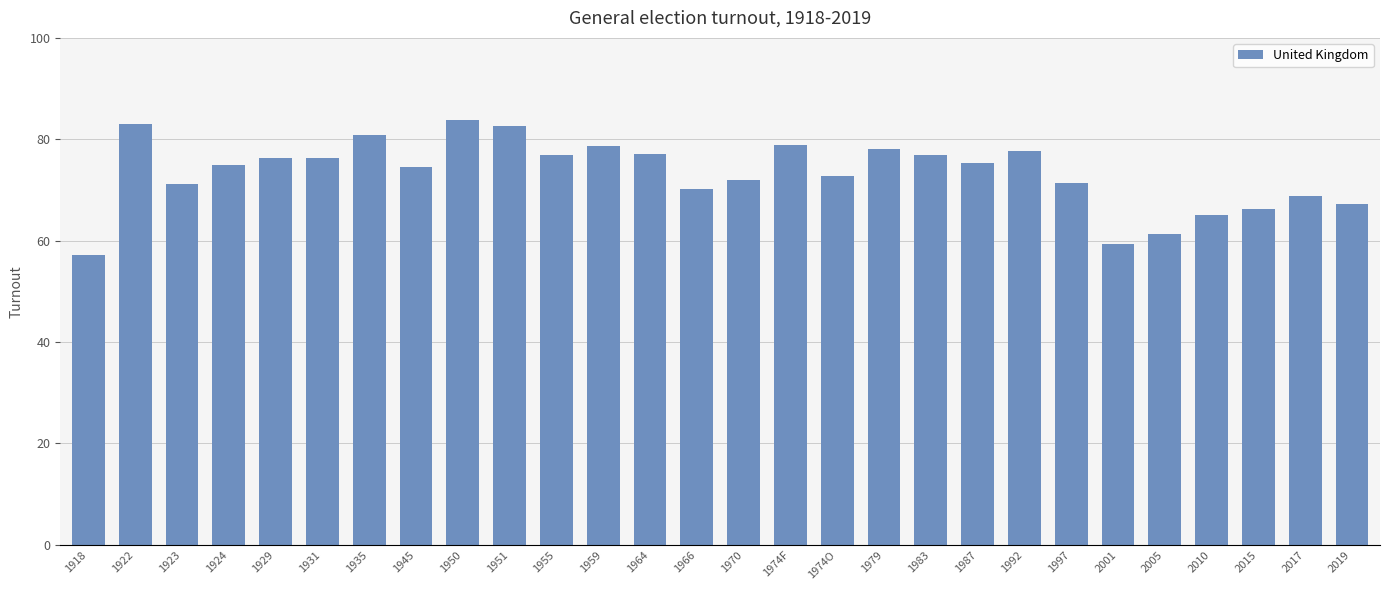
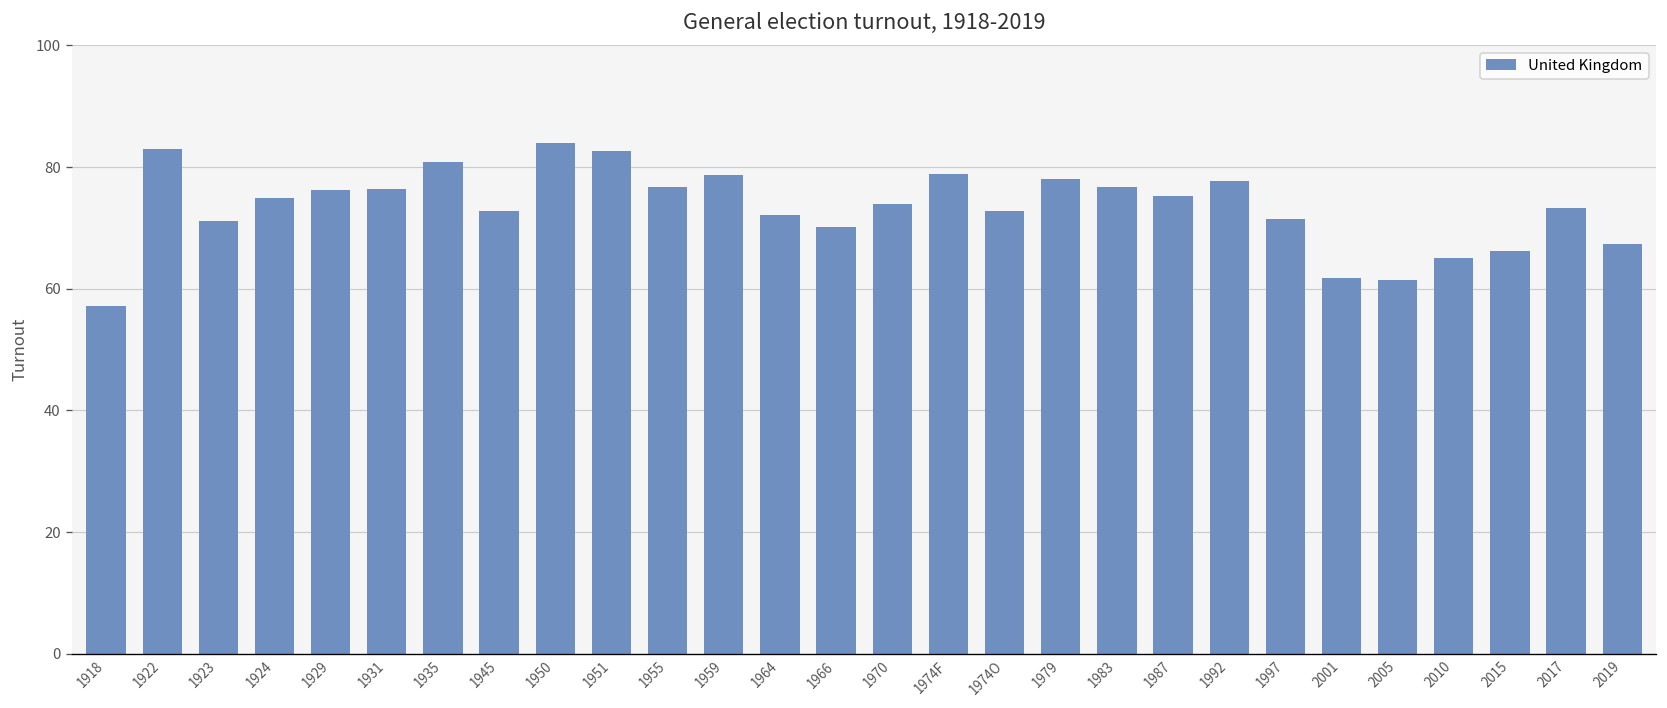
1945: 75 -> 73
1964: 77 -> 72
1970: 72 -> 74
2001: 59 -> 62
2017: 69 -> 73
